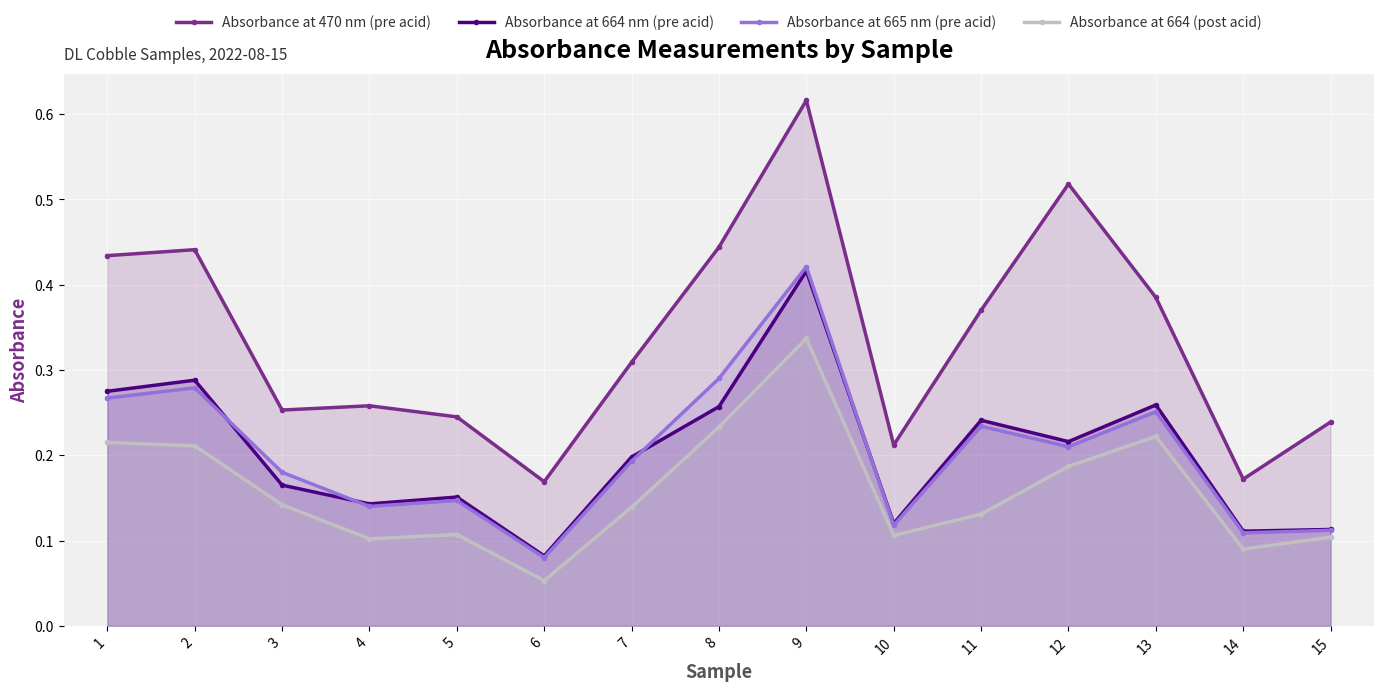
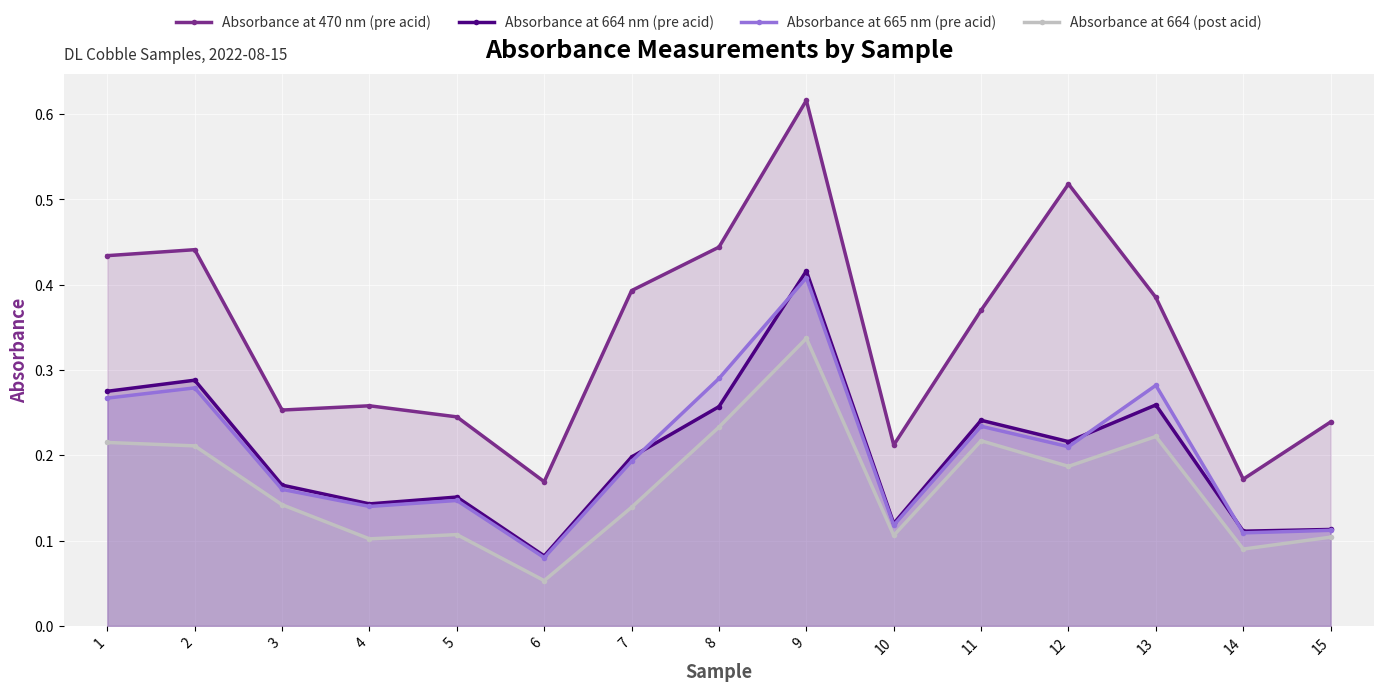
Absorbance at 665 nm (pre acid), 3: 0.18 -> 0.16
Absorbance at 470 nm (pre acid), 7: 0.31 -> 0.39
Absorbance at 665 nm (pre acid), 9: 0.42 -> 0.41
Absorbance at 664 (post acid), 11: 0.13 -> 0.22
Absorbance at 665 nm (pre acid), 13: 0.25 -> 0.28
